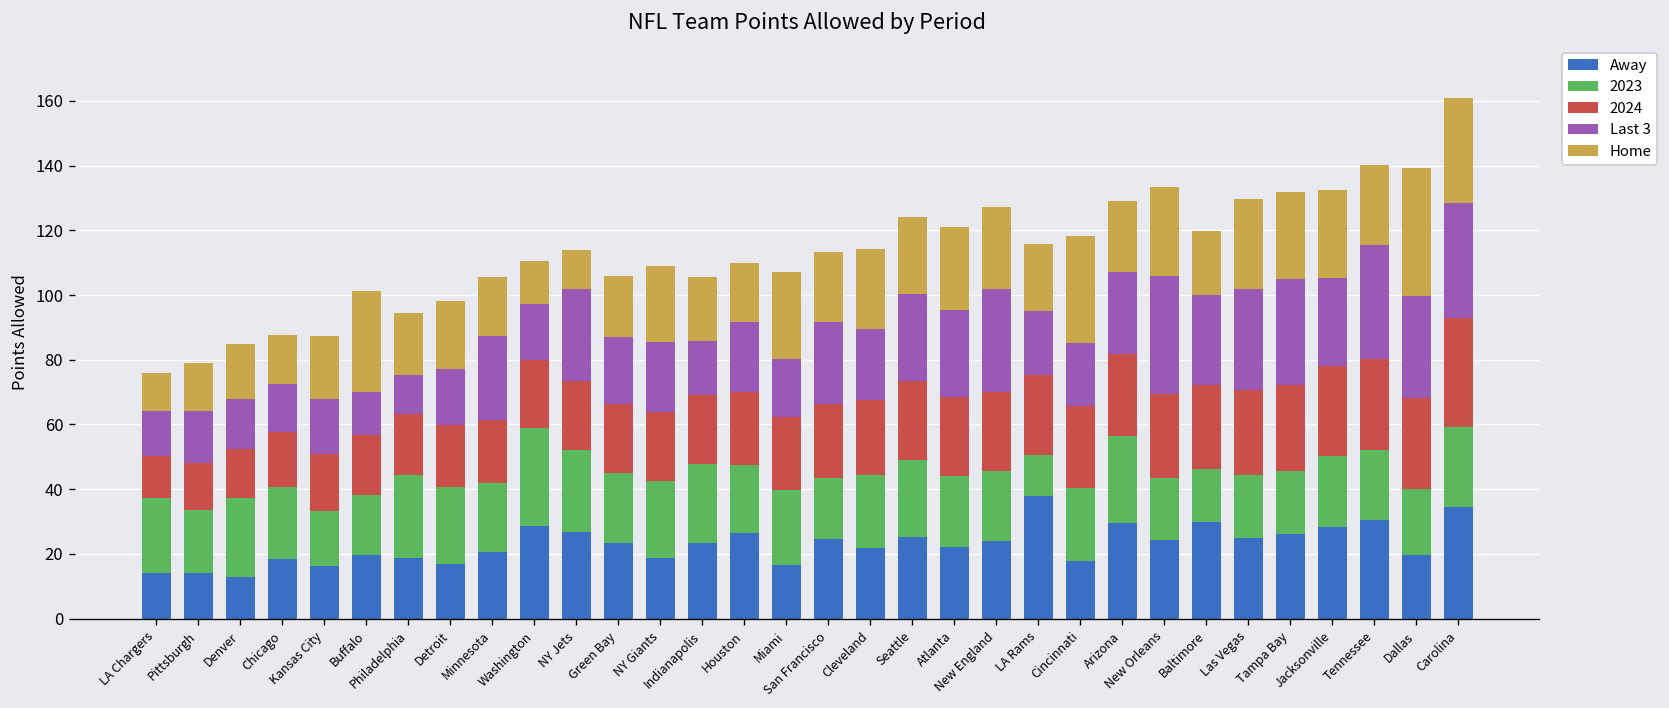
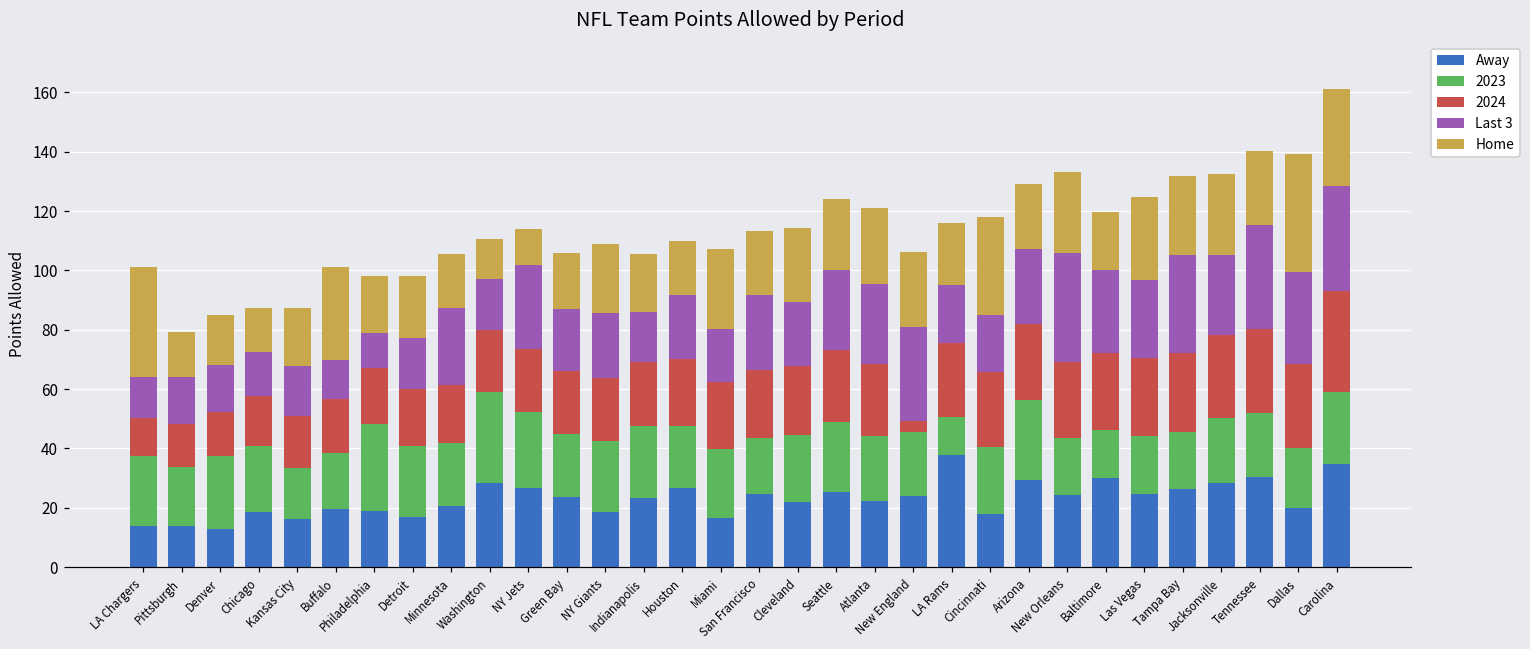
Home, LA Chargers: 12 -> 37
2023, Philadelphia: 26 -> 29
2024, New England: 25 -> 4
Last 3, Las Vegas: 31 -> 26
